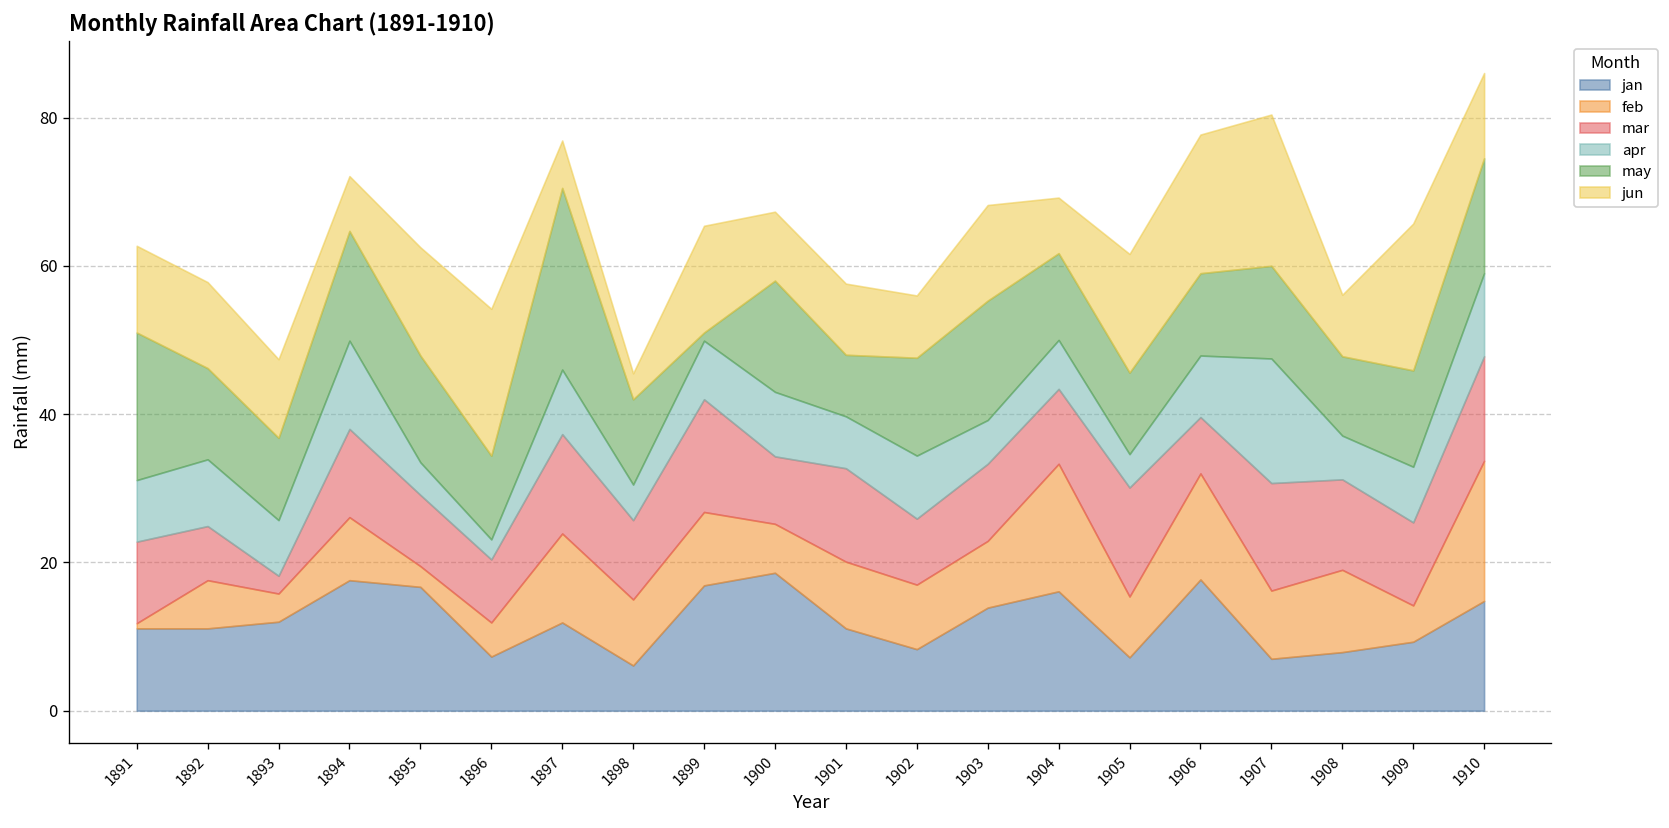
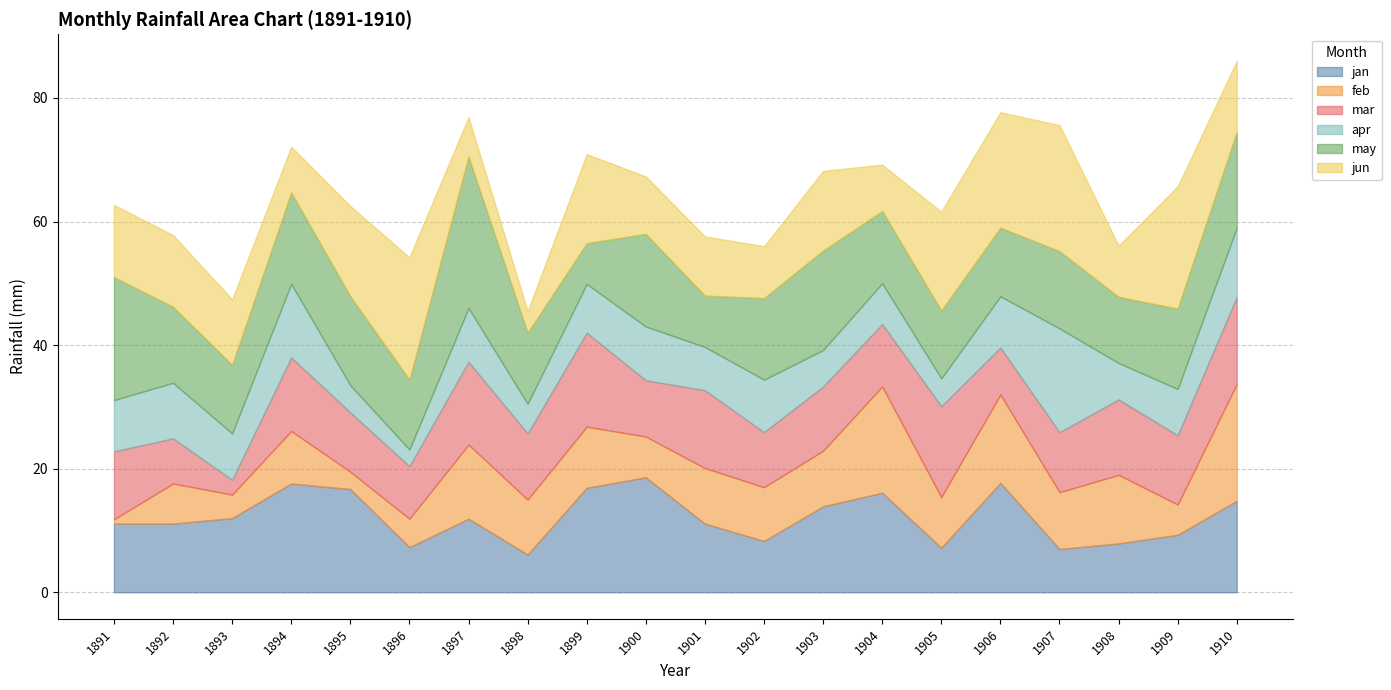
may, 1899: 1 -> 7
mar, 1907: 15 -> 10
